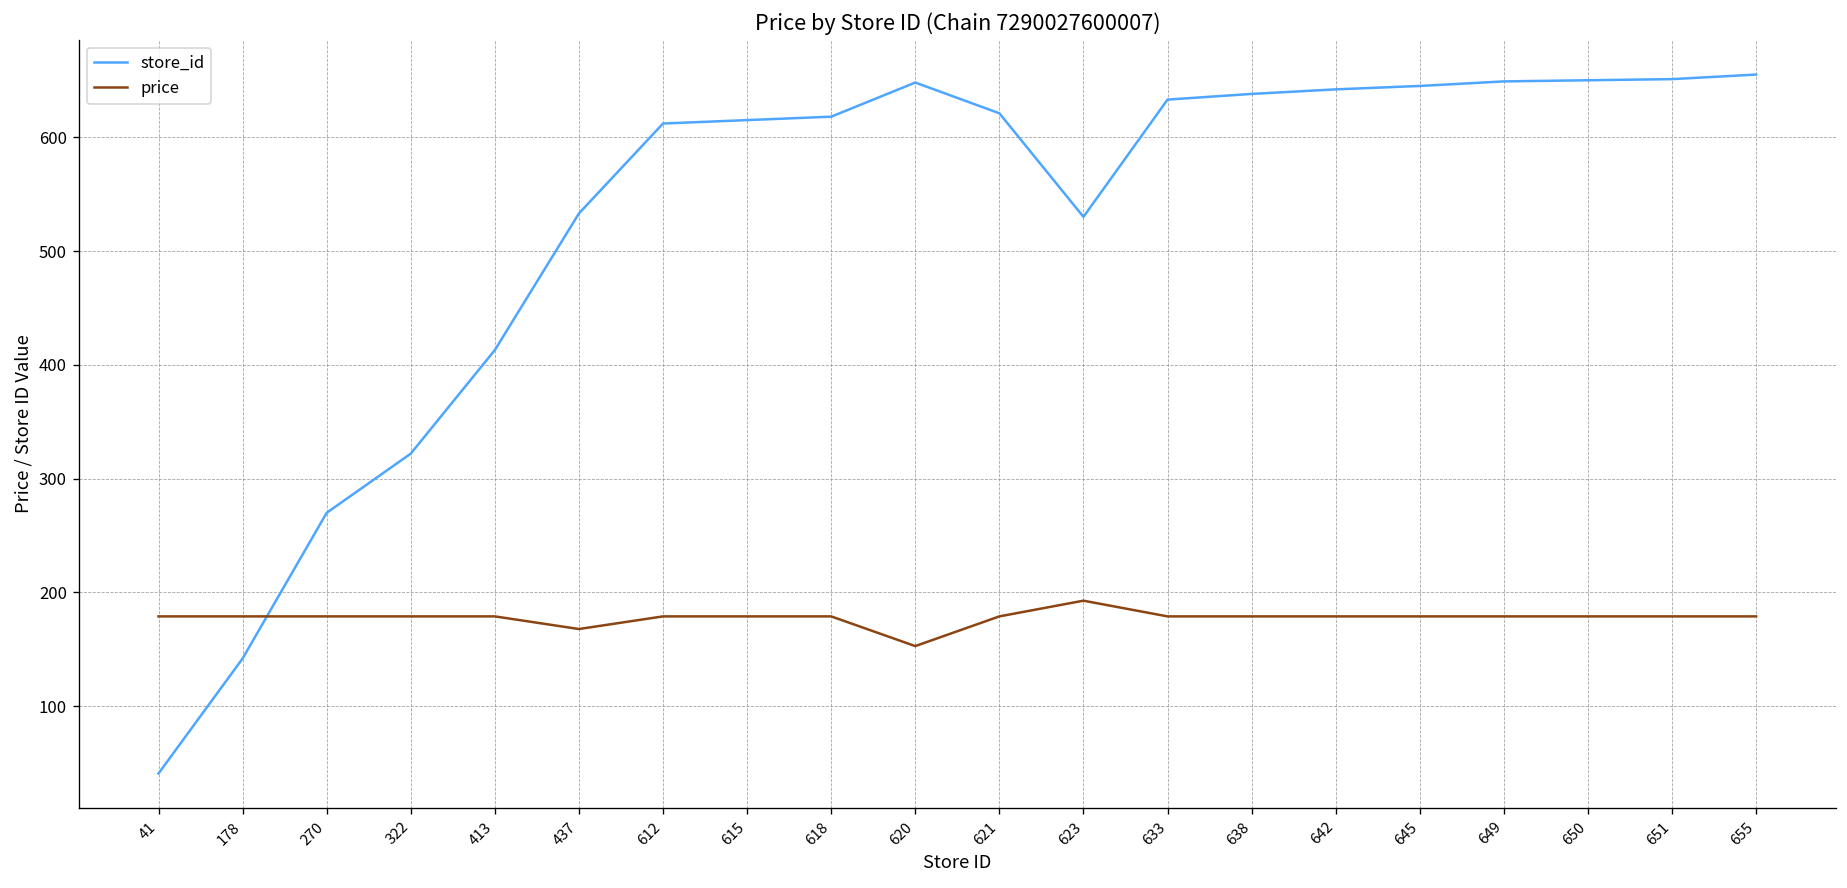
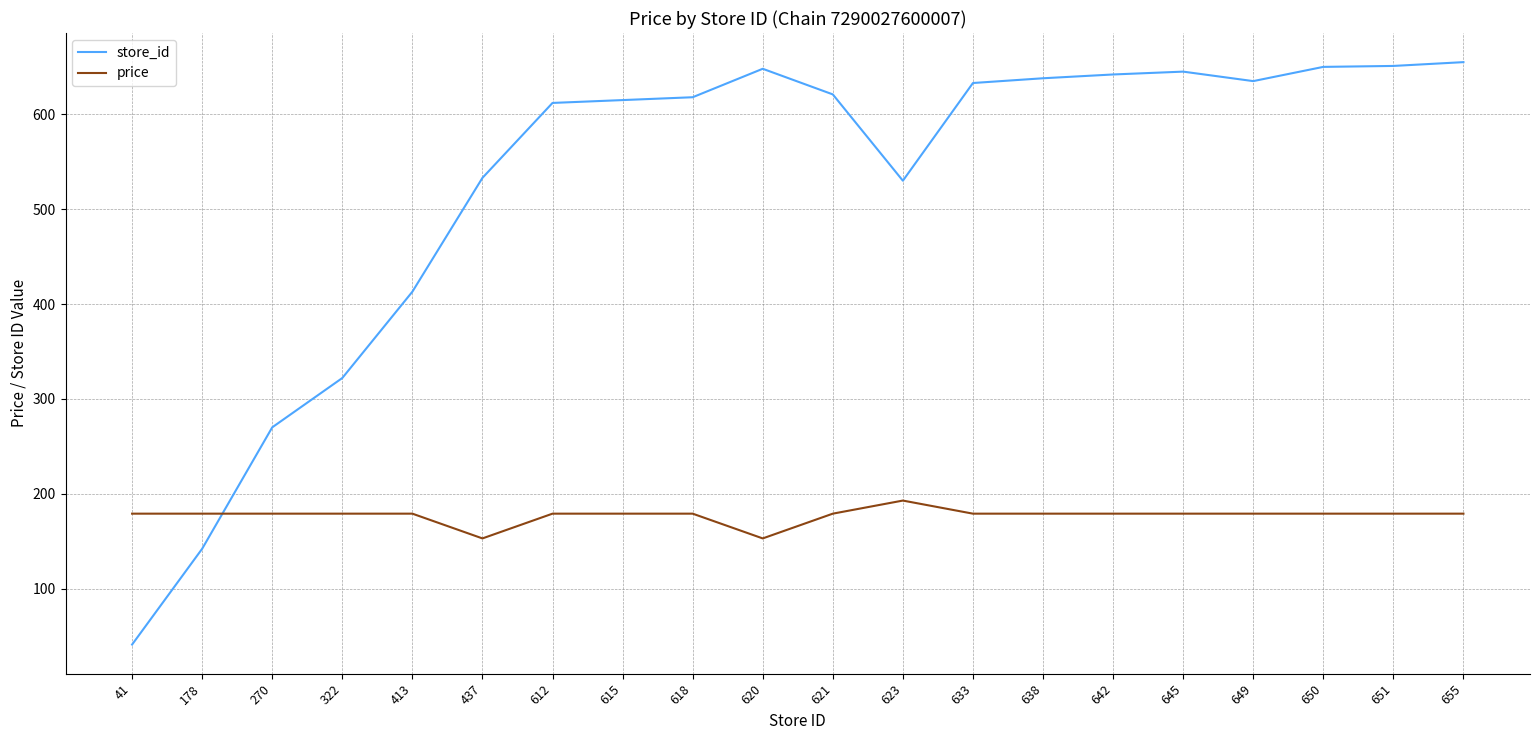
price, 437: 170 -> 150
store_id, 649: 650 -> 640
